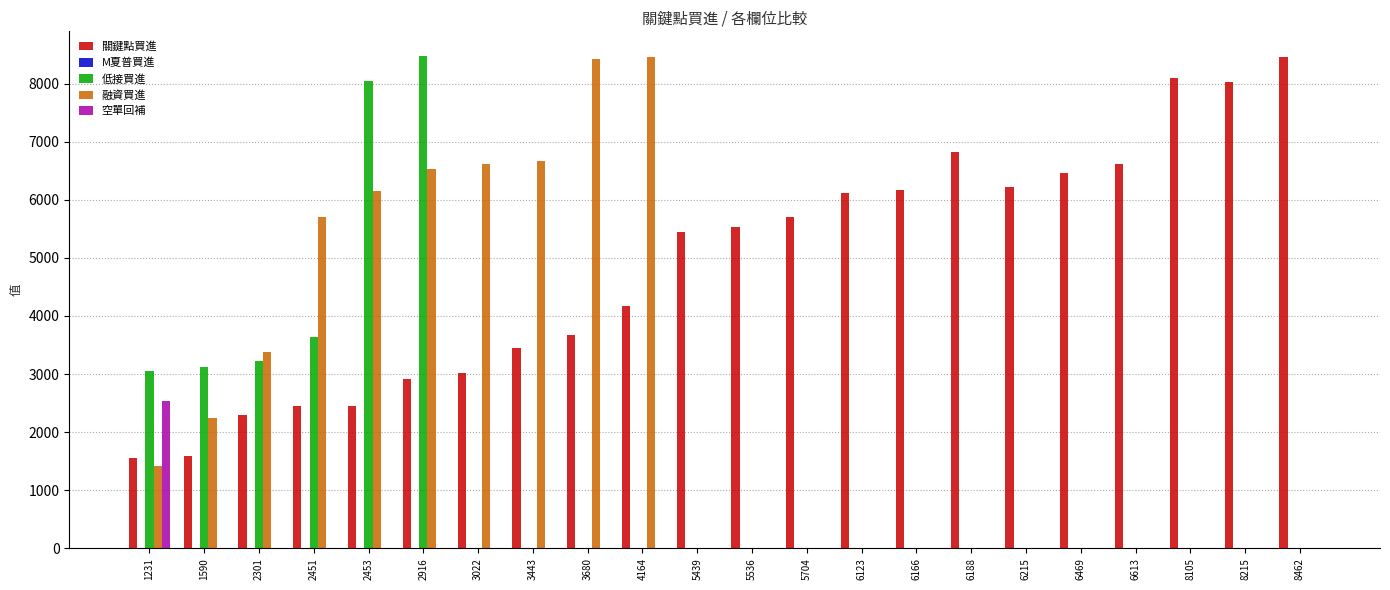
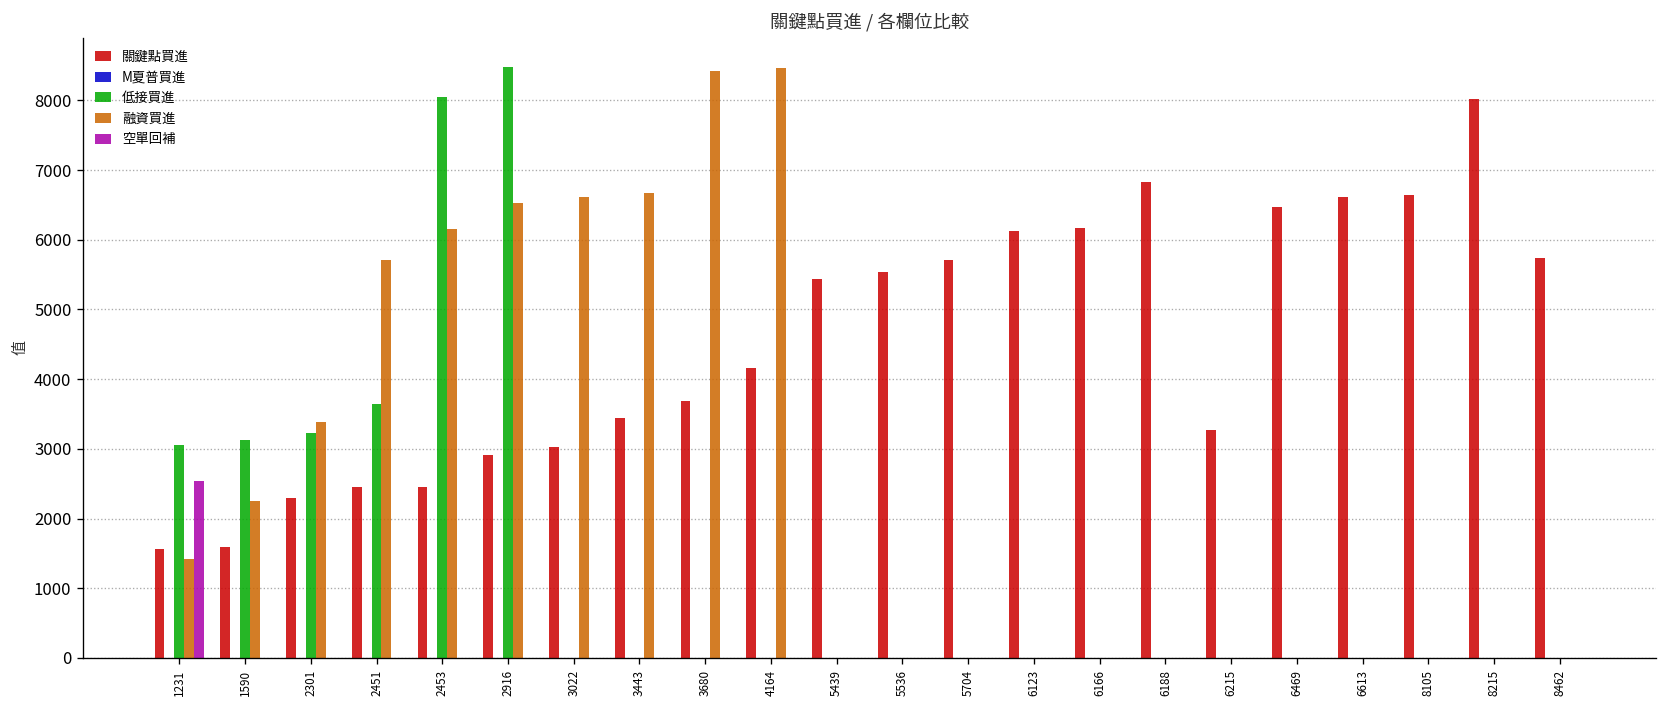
關鍵點買進, 6215: 6200 -> 3300
關鍵點買進, 8105: 8100 -> 6600
關鍵點買進, 8462: 8500 -> 5700
